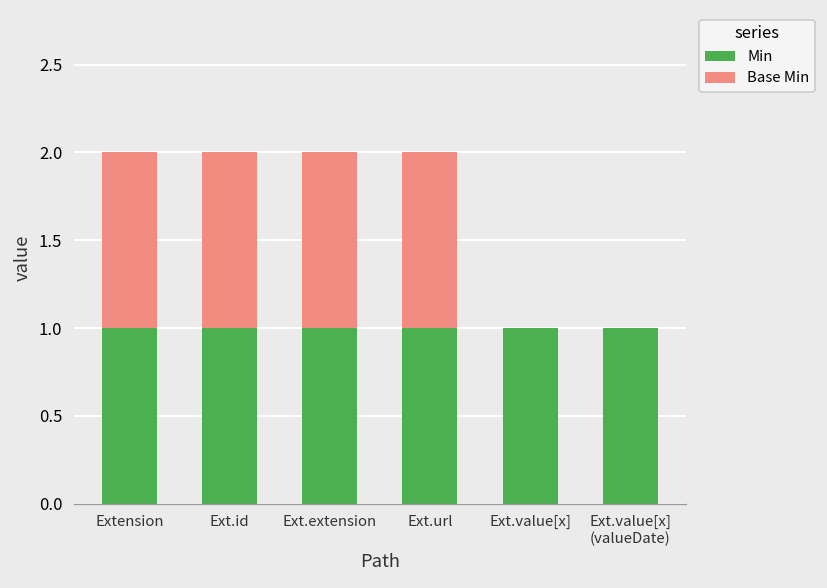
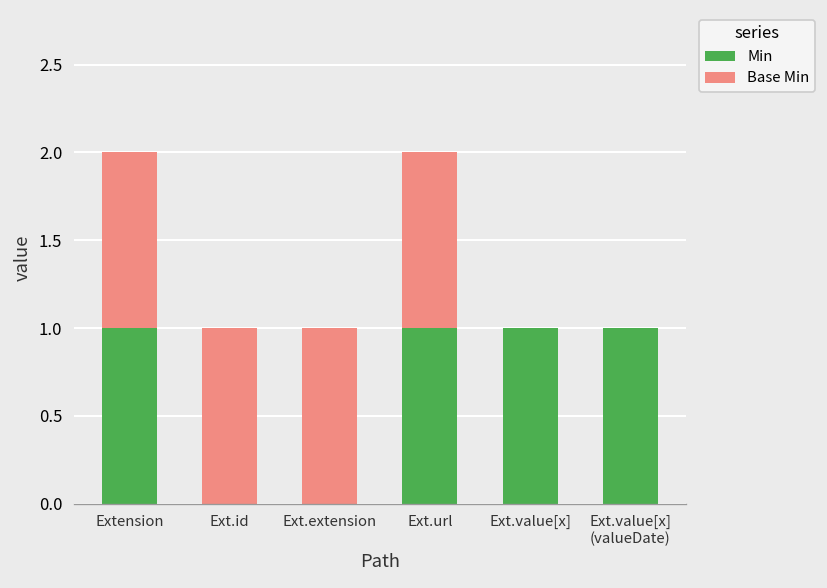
Min, Ext.id: 1 -> 0
Min, Ext.extension: 1 -> 0
